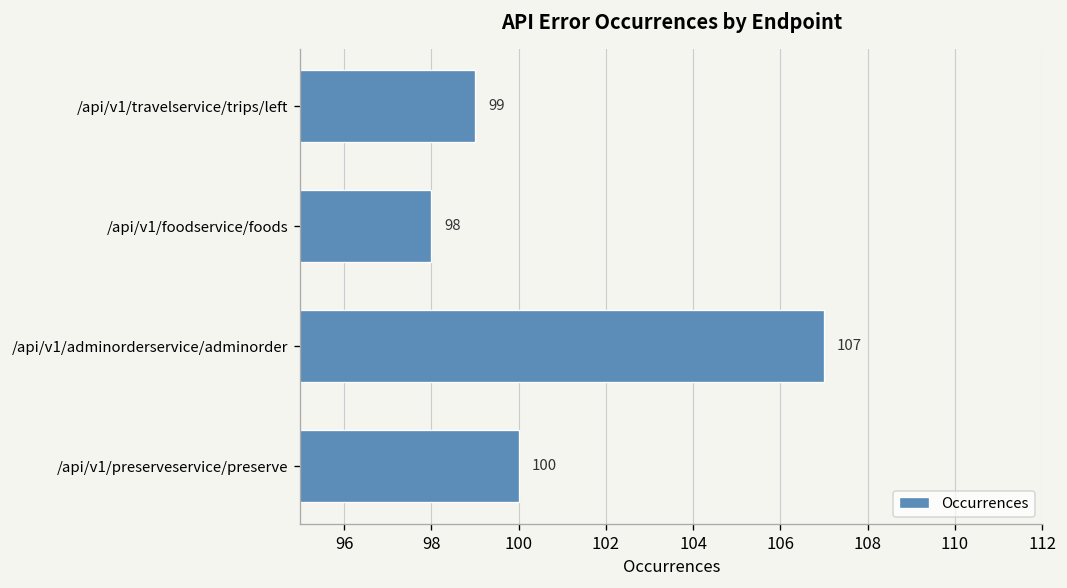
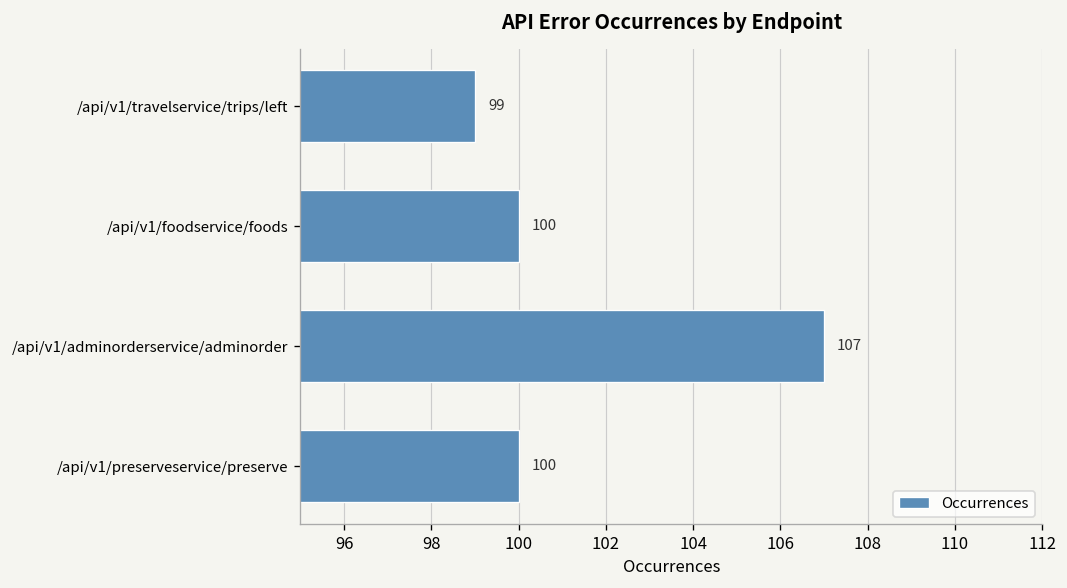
/api/v1/foodservice/foods: 98 -> 100
